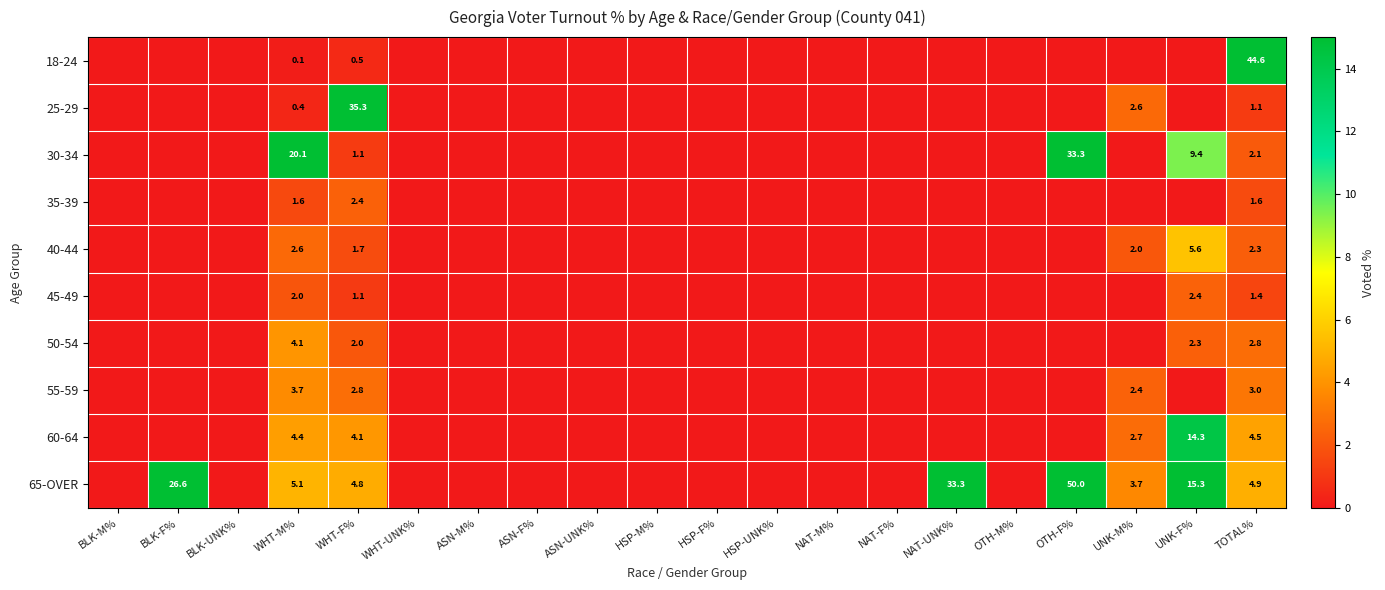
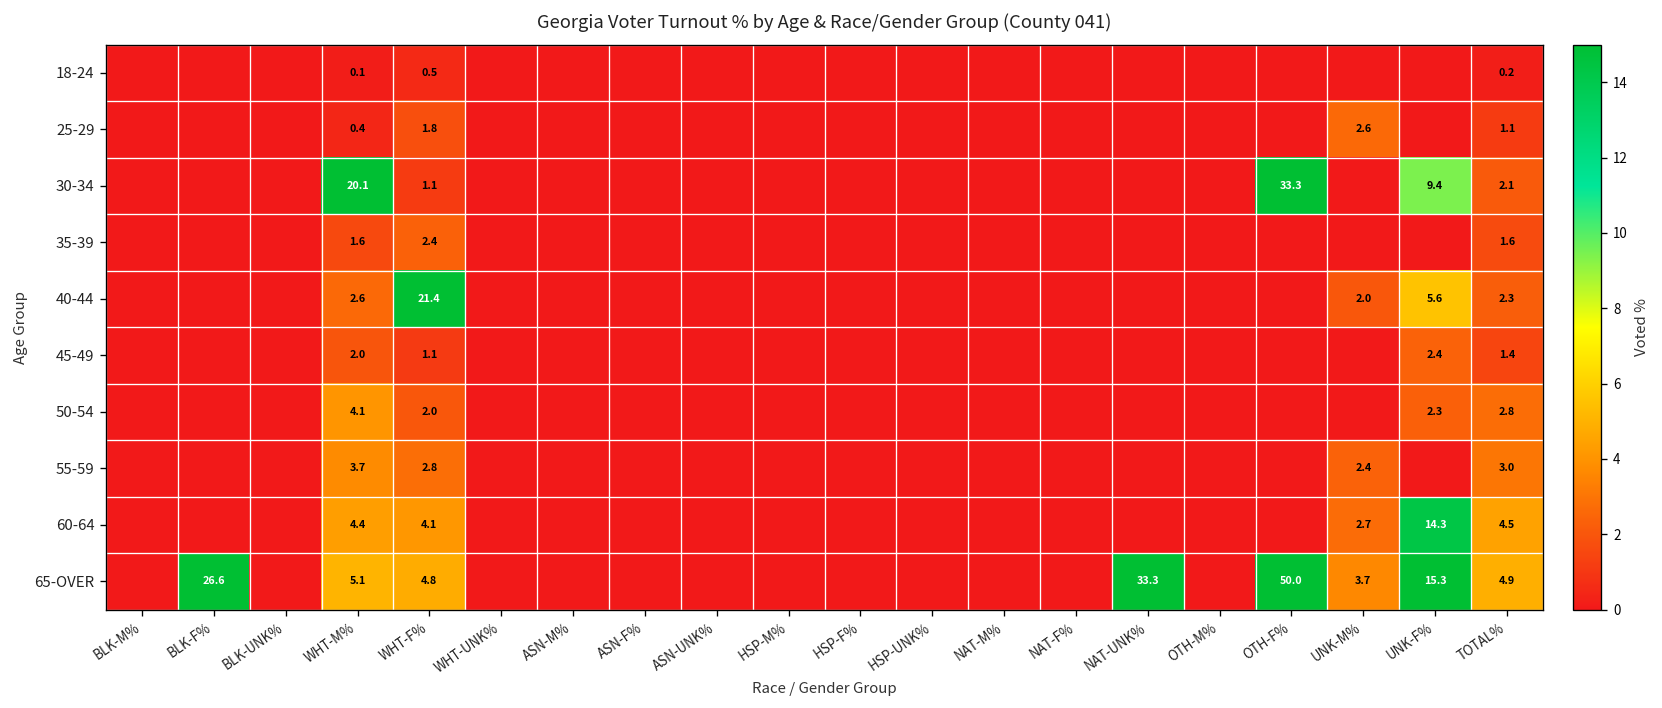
18-24, TOTAL%: 44.6 -> 0.2
25-29, WHT-F%: 35.3 -> 1.8
40-44, WHT-F%: 1.7 -> 21.4
